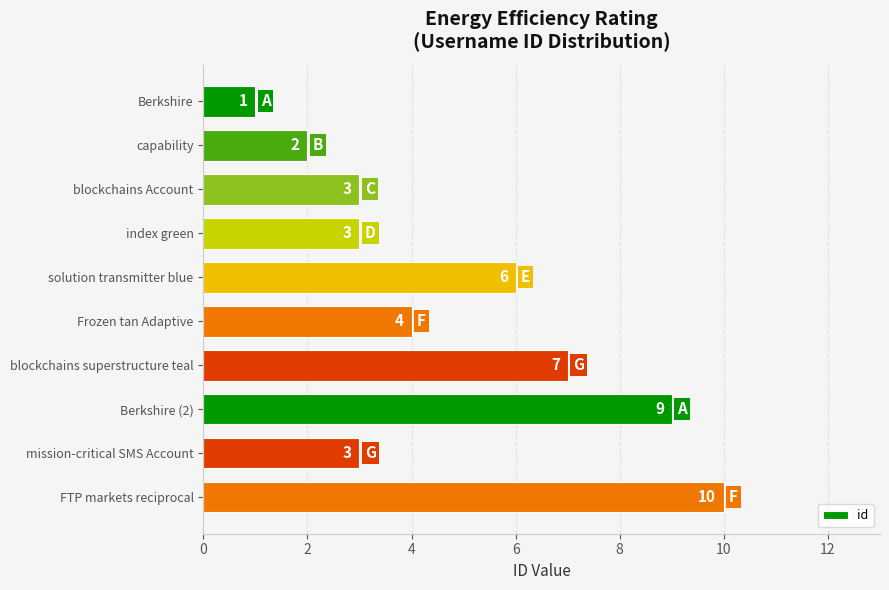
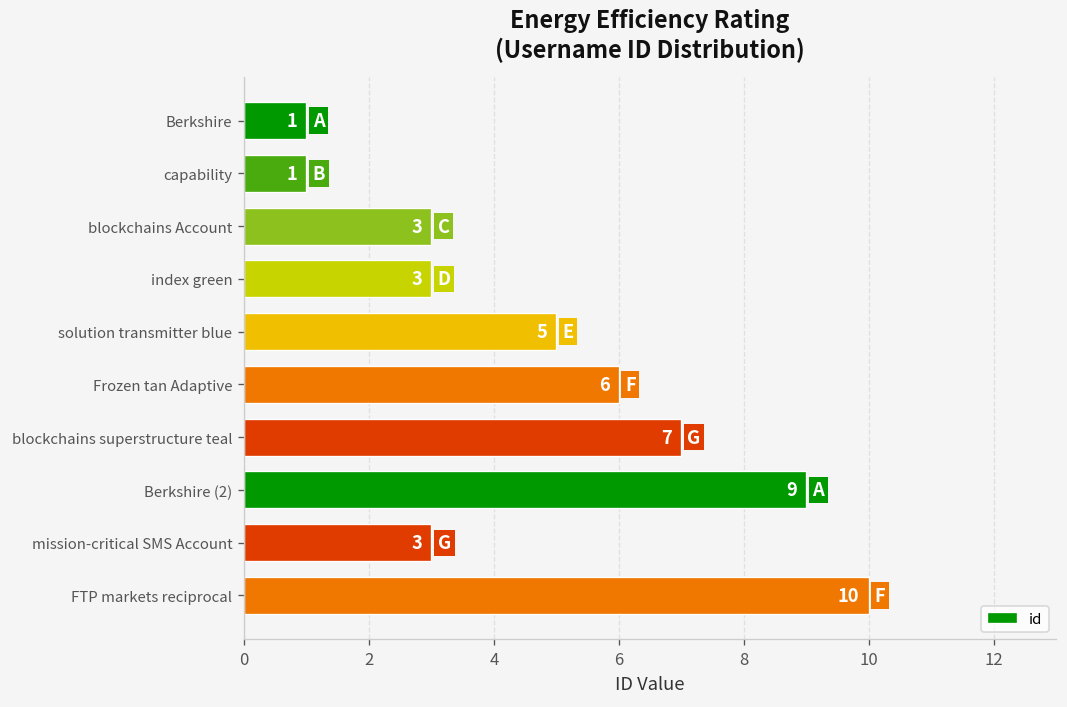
capability: 2 -> 1
solution transmitter blue: 6 -> 5
Frozen tan Adaptive: 4 -> 6
